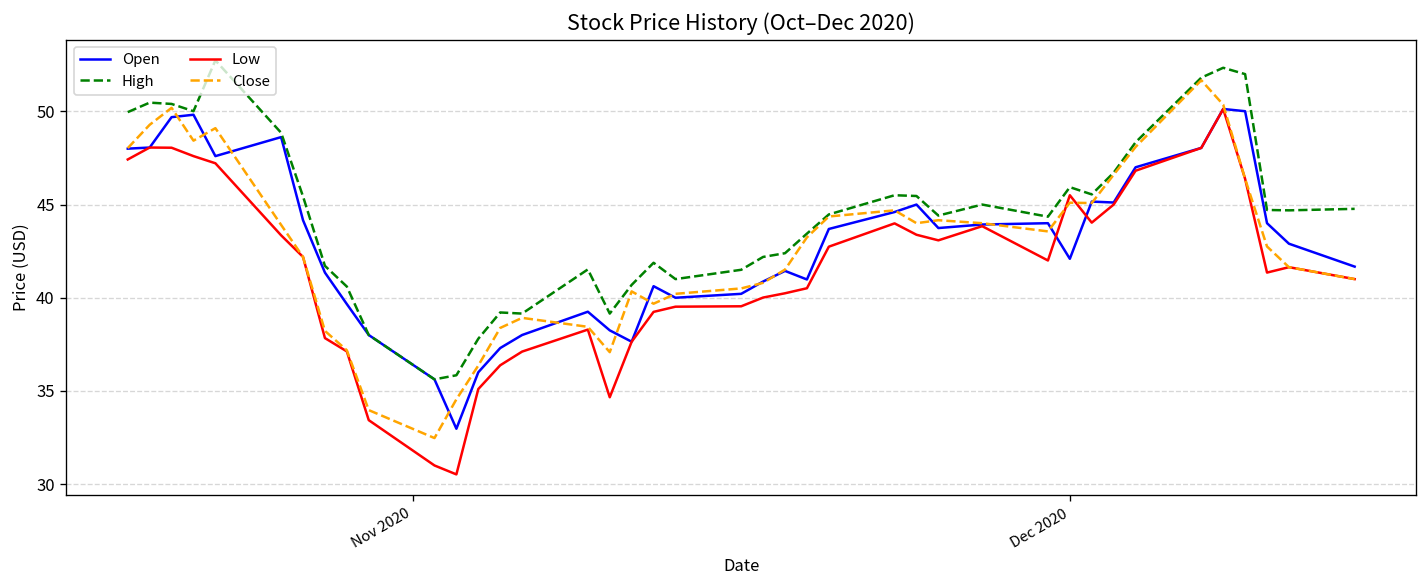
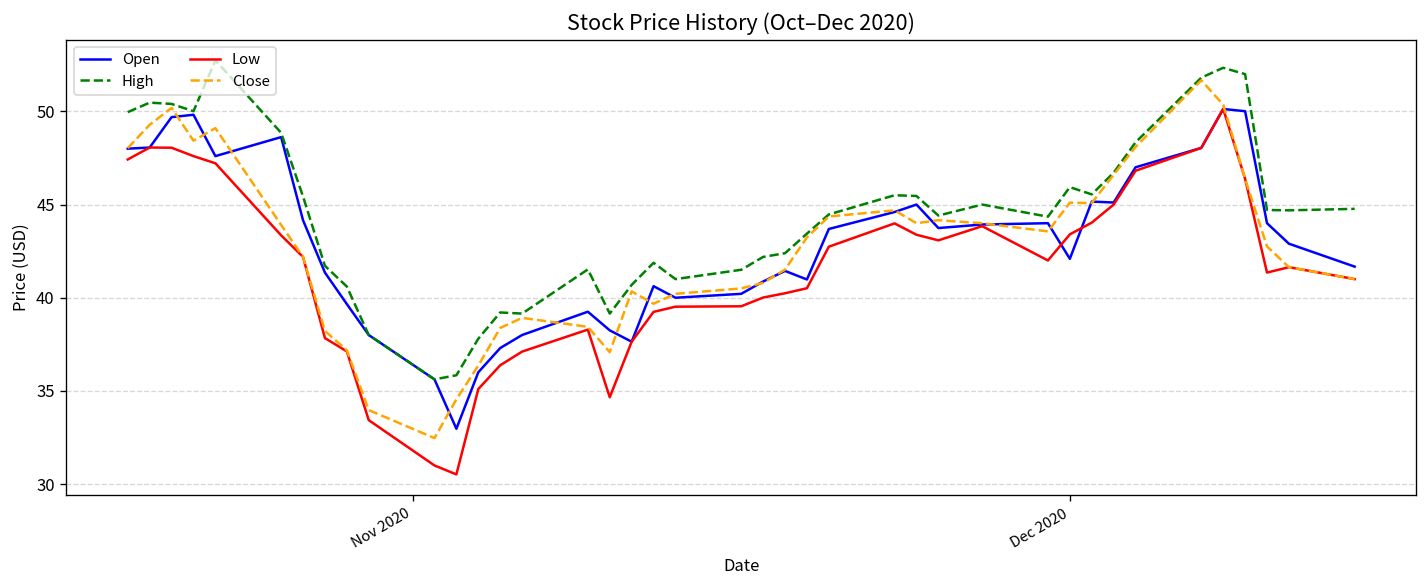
Low, Dec 2020: 45.5 -> 43.4
